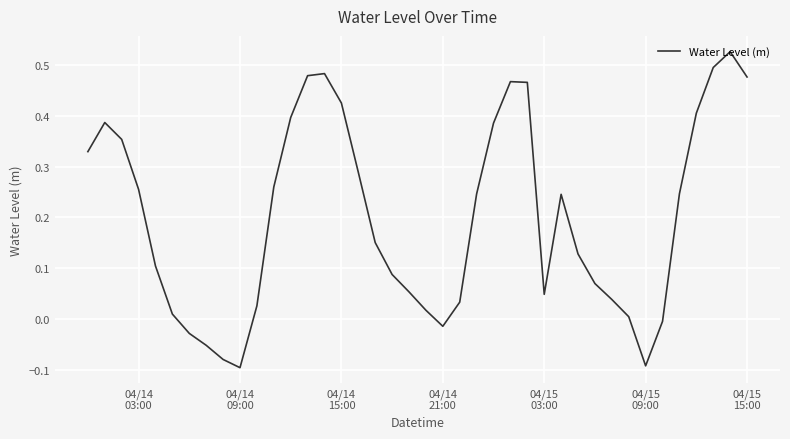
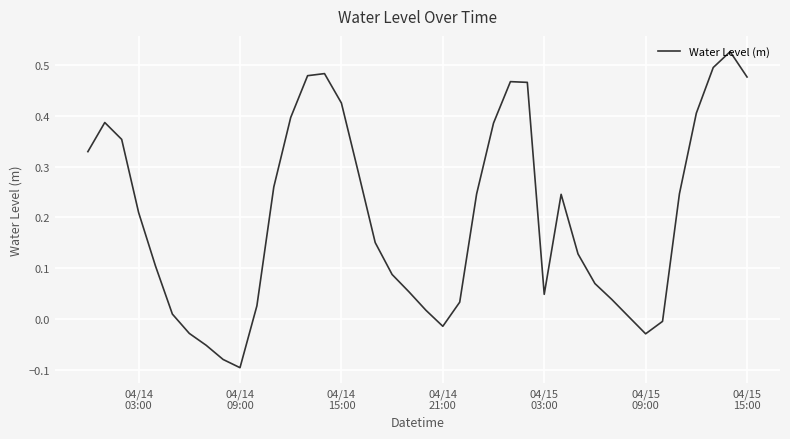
04/14 03:00: 0.26 -> 0.21
04/15 09:00: -0.09 -> -0.03
